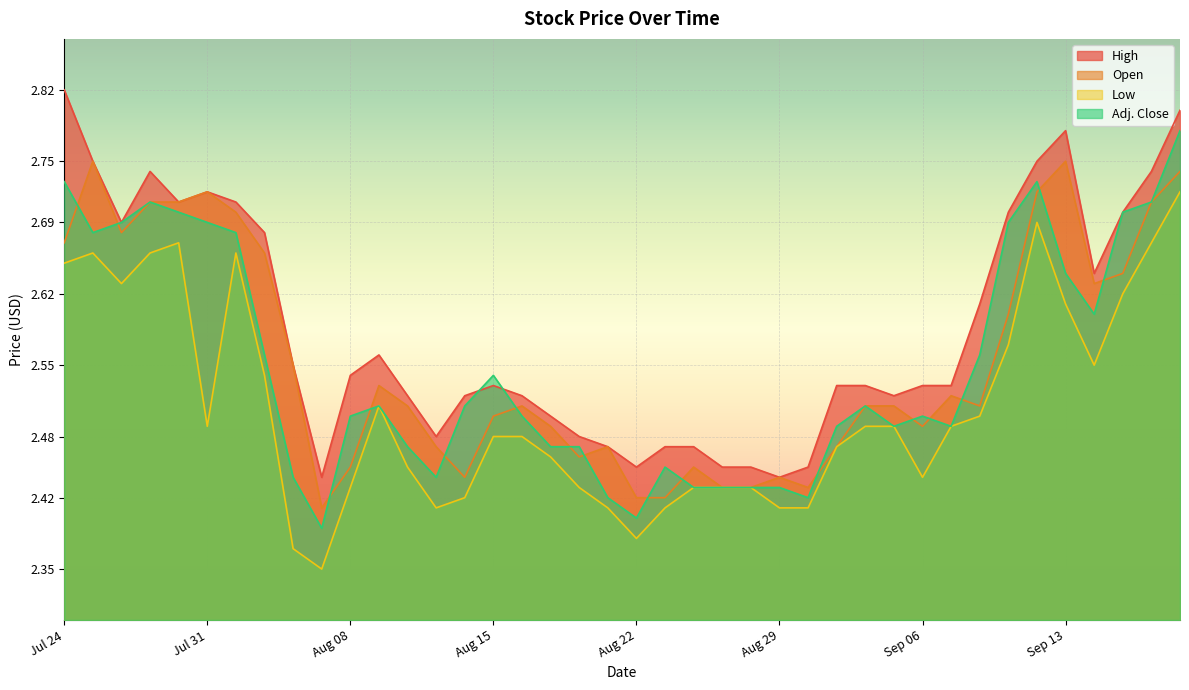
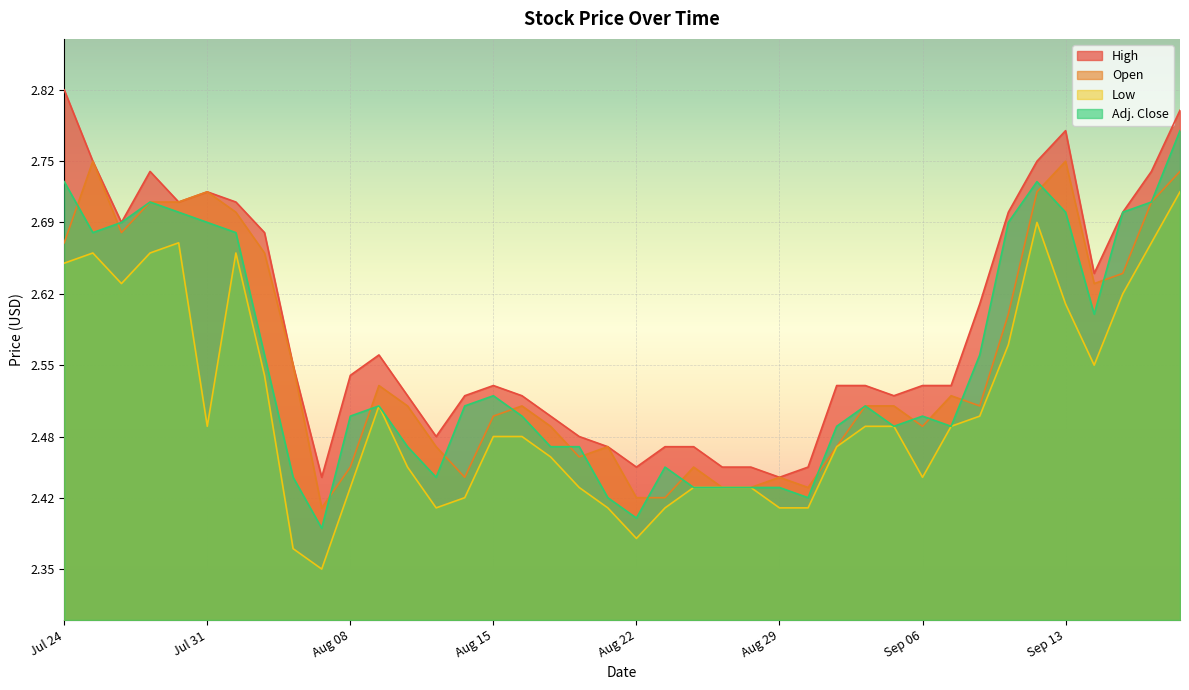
Adj. Close, Aug 15: 2.54 -> 2.52
Adj. Close, Sep 13: 2.64 -> 2.70
